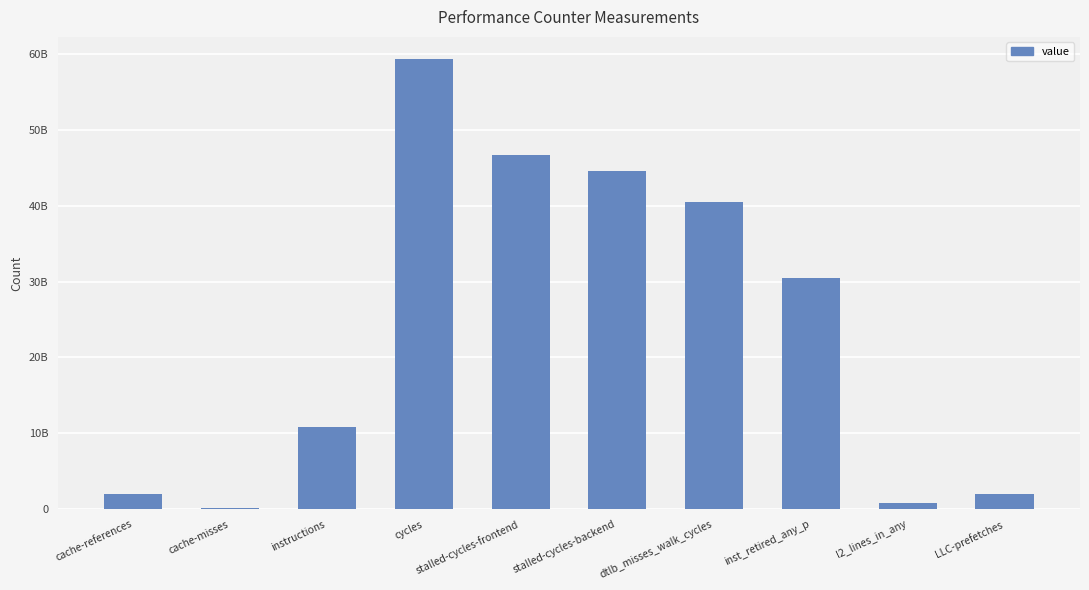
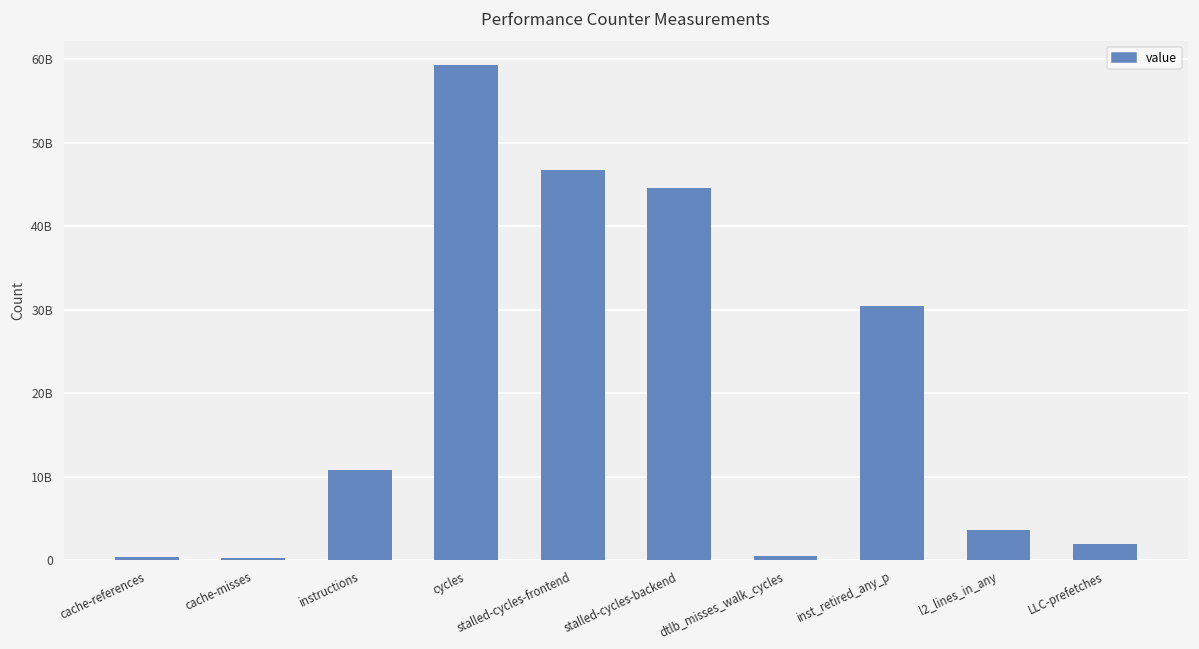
cache-references: 2000000000 -> 0
dtlb_misses_walk_cycles: 40000000000 -> 1000000000
l2_lines_in_any: 1000000000 -> 4000000000
